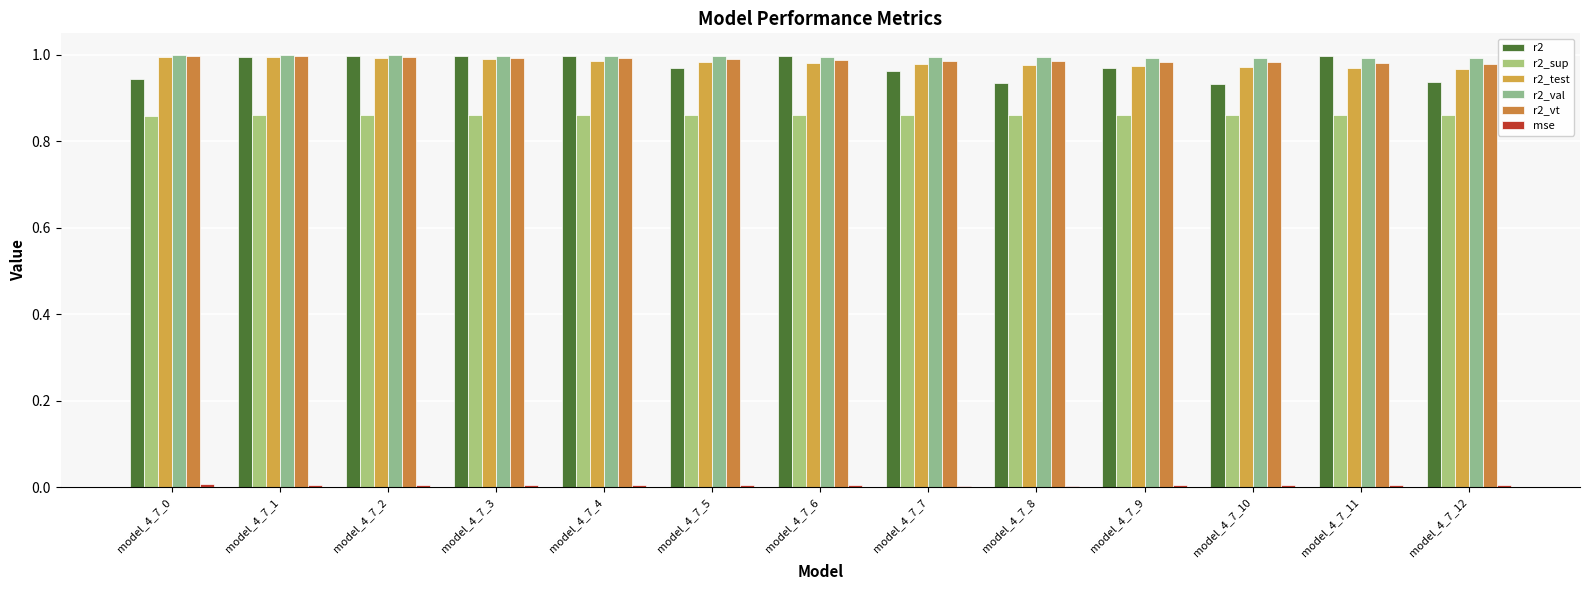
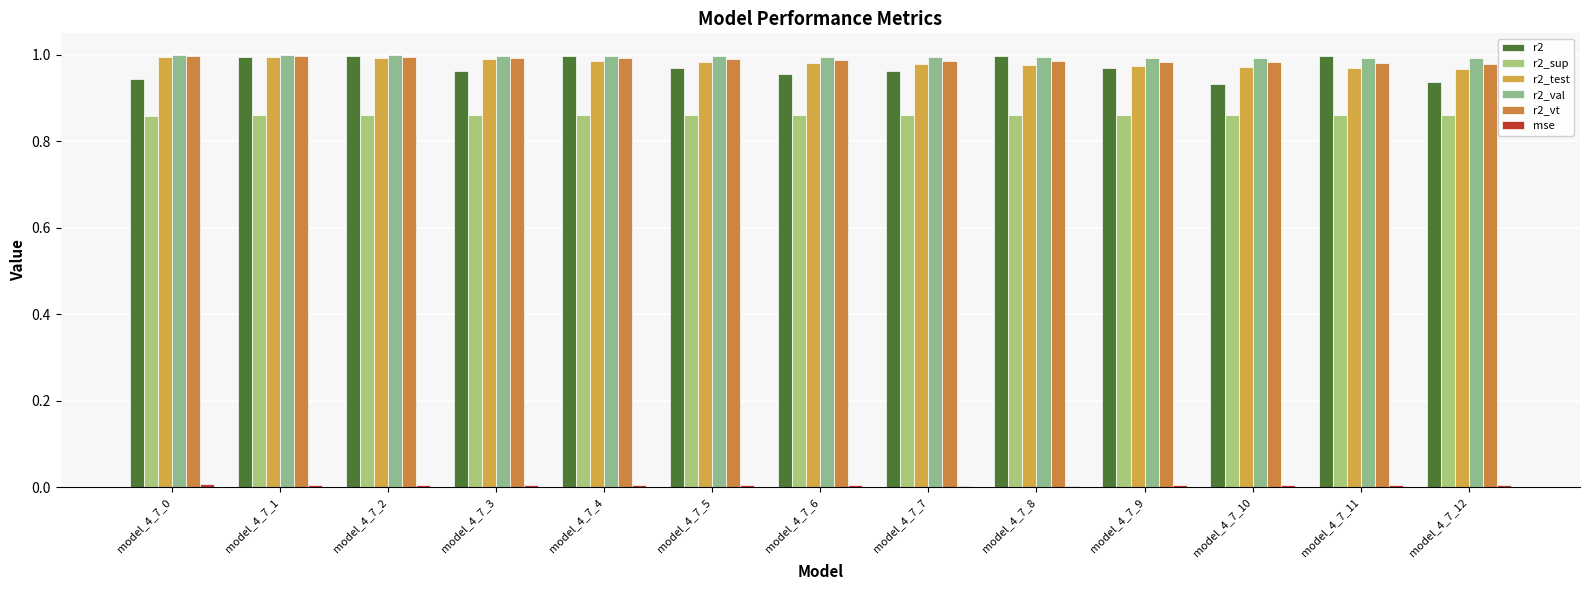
r2, model_4_7_3: 1.00 -> 0.96
r2, model_4_7_6: 1.00 -> 0.96
r2, model_4_7_8: 0.93 -> 1.00
